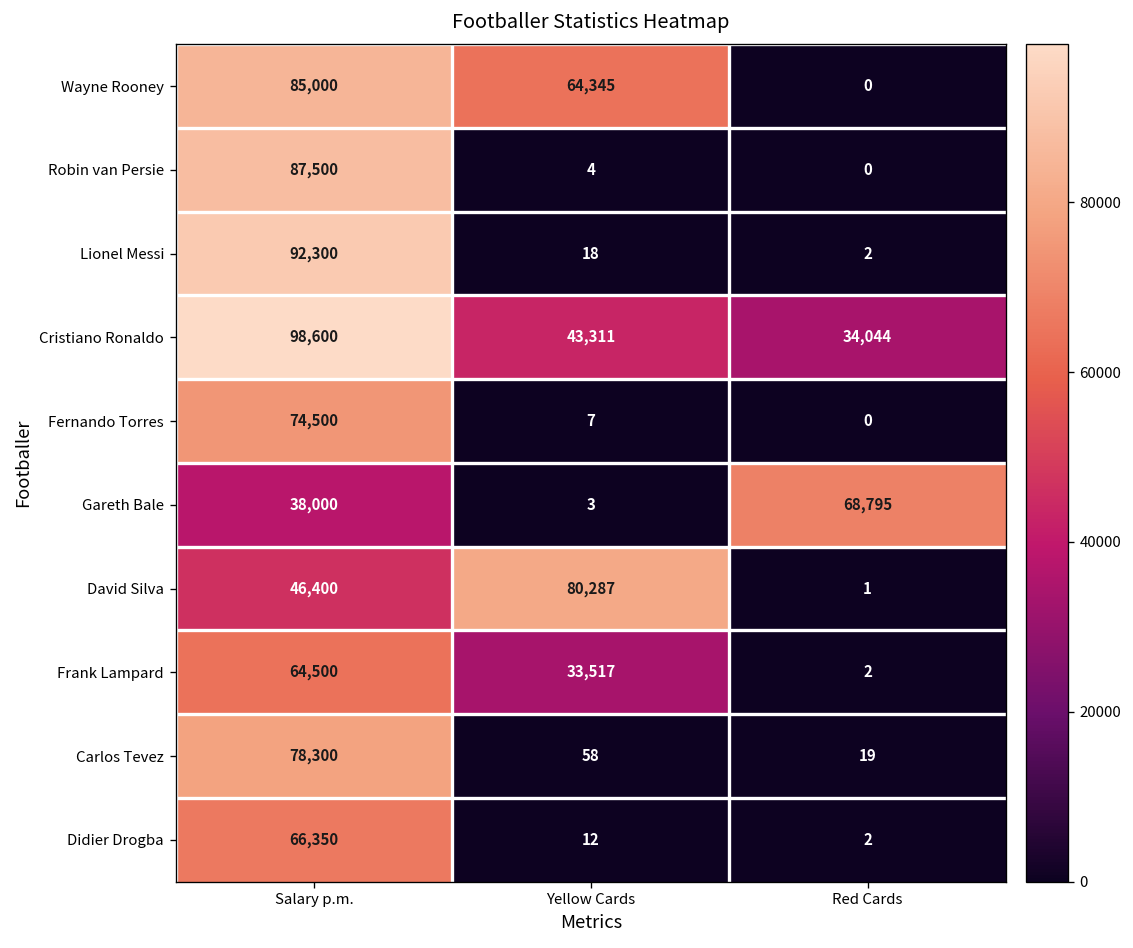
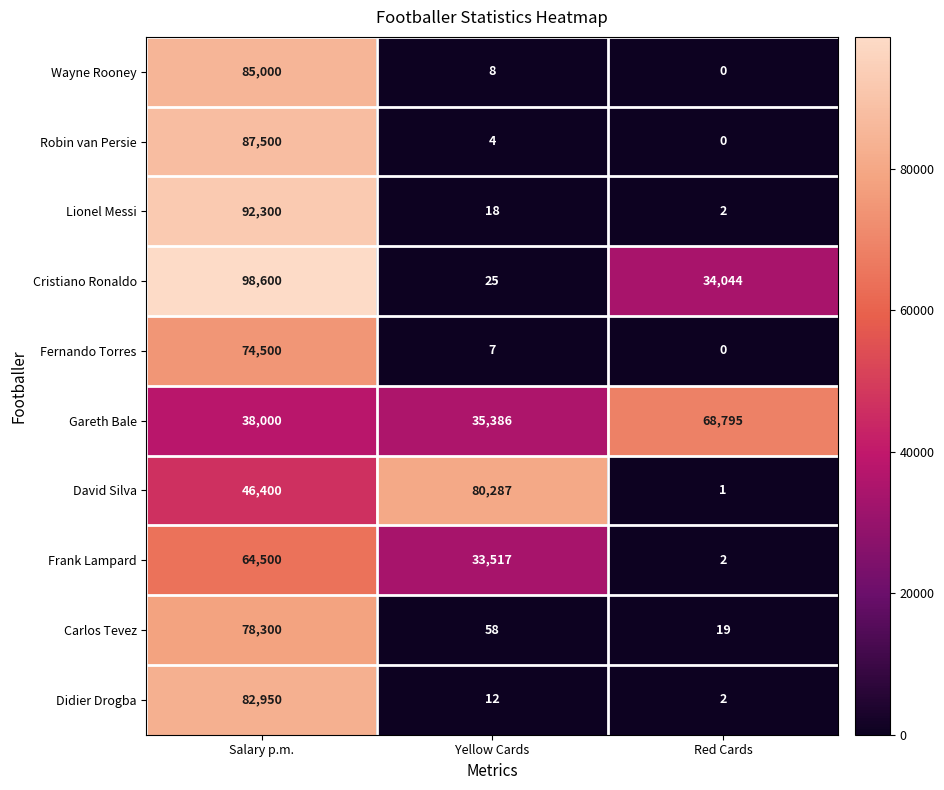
Wayne Rooney, Yellow Cards: 64,345 -> 8
Cristiano Ronaldo, Yellow Cards: 43,311 -> 25
Gareth Bale, Yellow Cards: 3 -> 35,386
Didier Drogba, Salary p.m.: 66,350 -> 82,950
